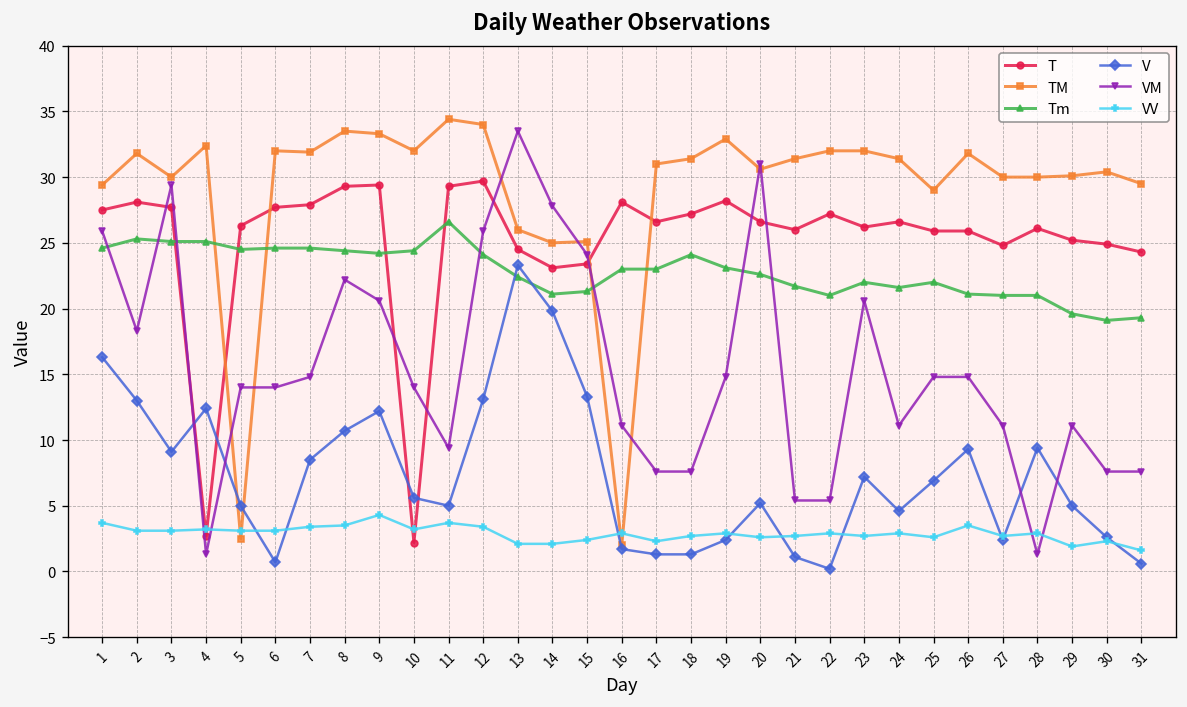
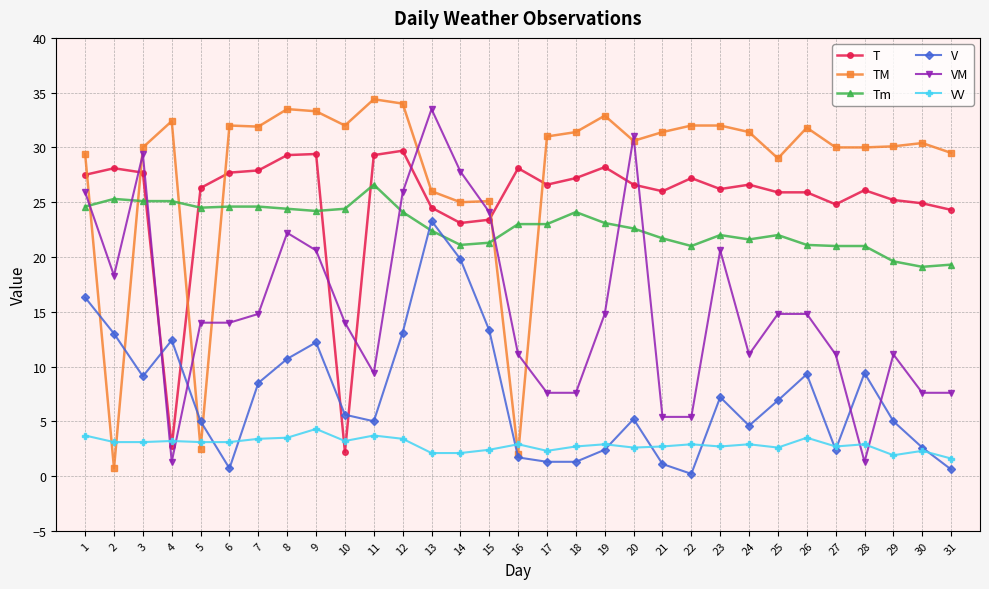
TM, 2: 31.8 -> 0.7
